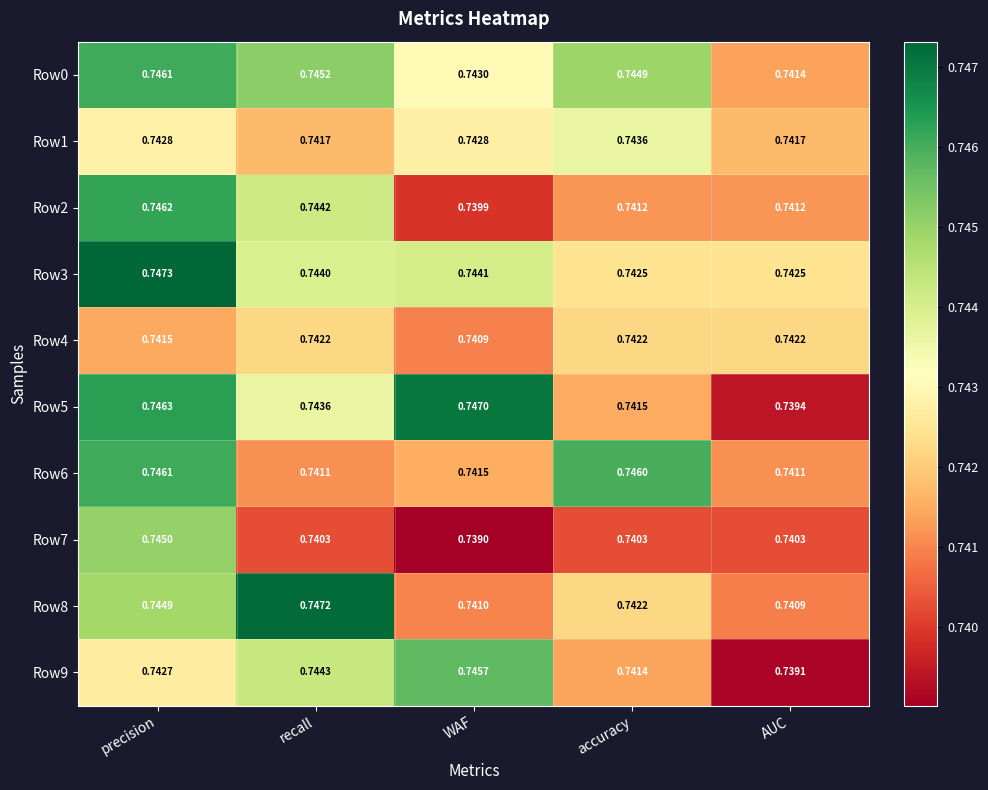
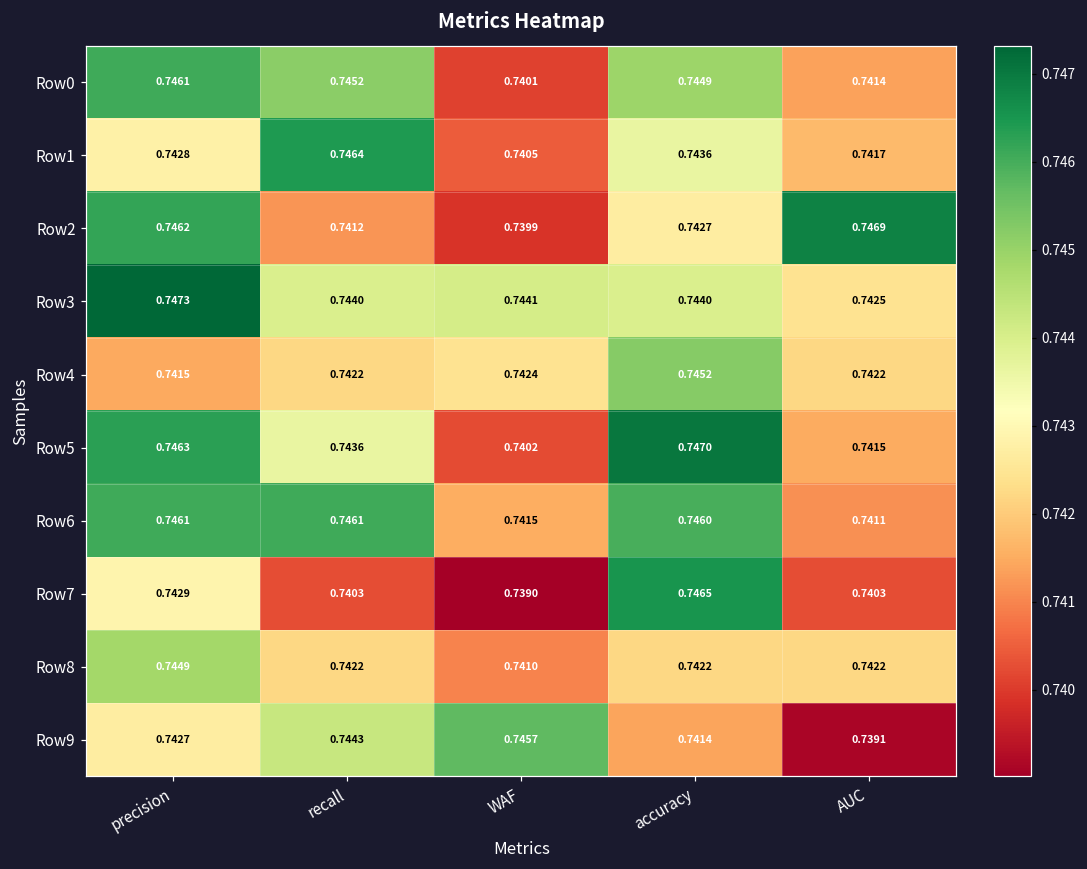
Row0, WAF: 0.7430 -> 0.7401
Row1, recall: 0.7417 -> 0.7464
Row1, WAF: 0.7428 -> 0.7405
Row2, recall: 0.7442 -> 0.7412
Row2, accuracy: 0.7412 -> 0.7427
Row2, AUC: 0.7412 -> 0.7469
Row3, accuracy: 0.7425 -> 0.7440
Row4, WAF: 0.7409 -> 0.7424
Row4, accuracy: 0.7422 -> 0.7452
Row5, WAF: 0.7470 -> 0.7402
Row5, accuracy: 0.7415 -> 0.7470
Row5, AUC: 0.7394 -> 0.7415
Row6, recall: 0.7411 -> 0.7461
Row7, precision: 0.7450 -> 0.7429
Row7, accuracy: 0.7403 -> 0.7465
Row8, recall: 0.7472 -> 0.7422
Row8, AUC: 0.7409 -> 0.7422
